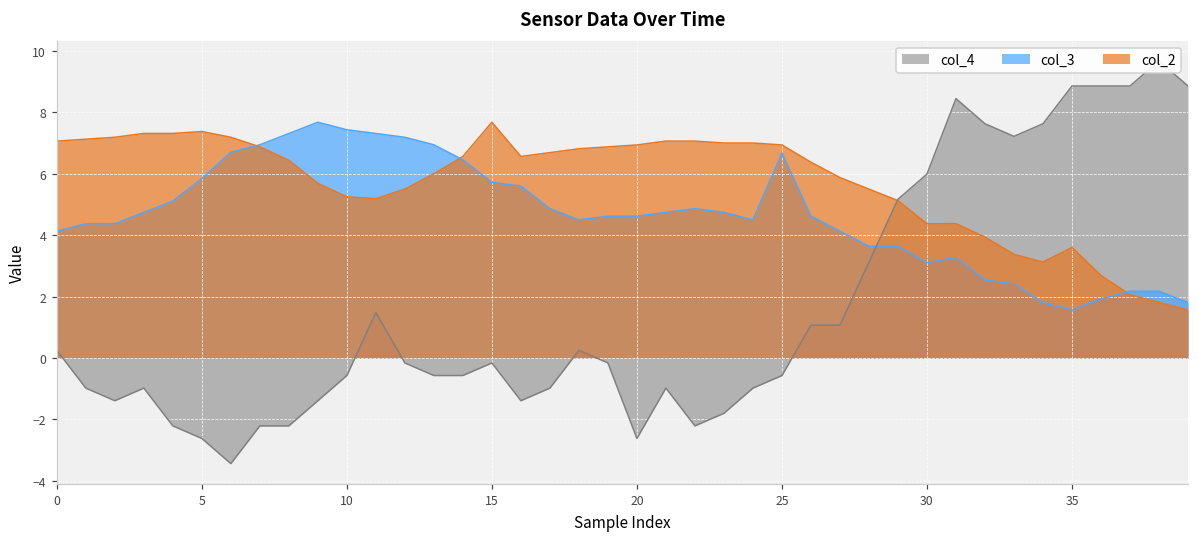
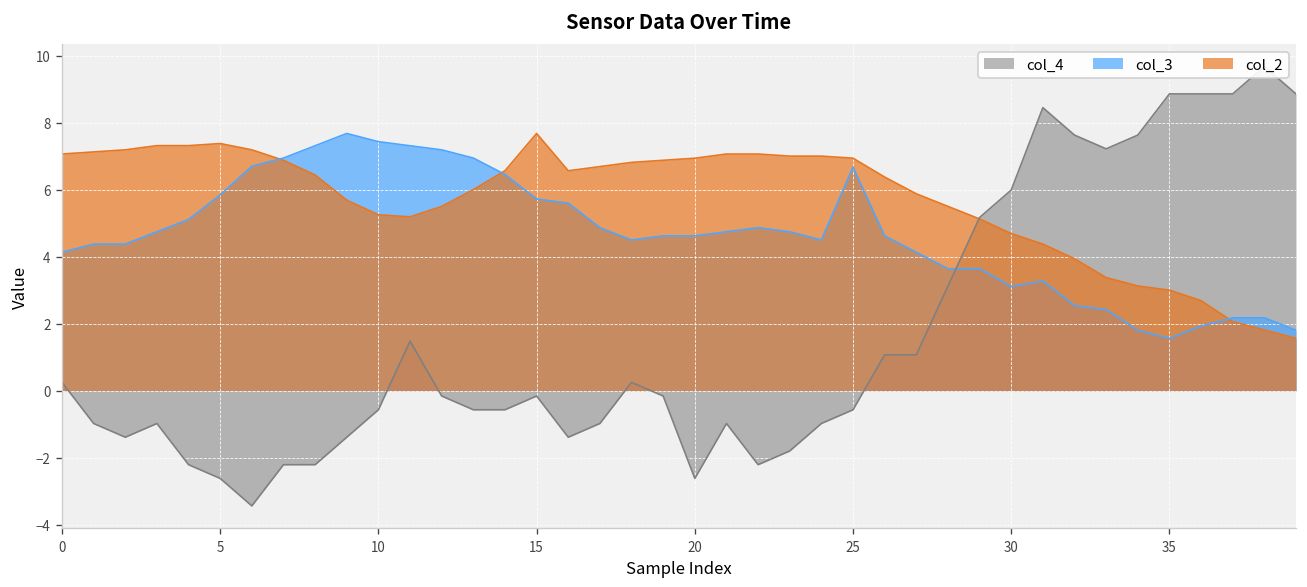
col_2, 30: 4.4 -> 4.7
col_2, 35: 3.6 -> 3.0
